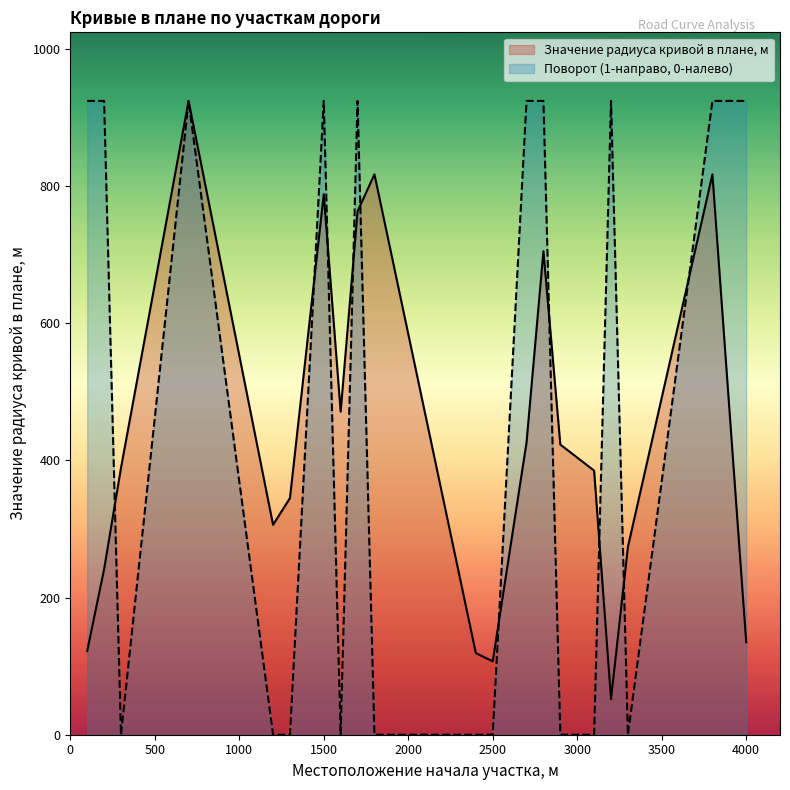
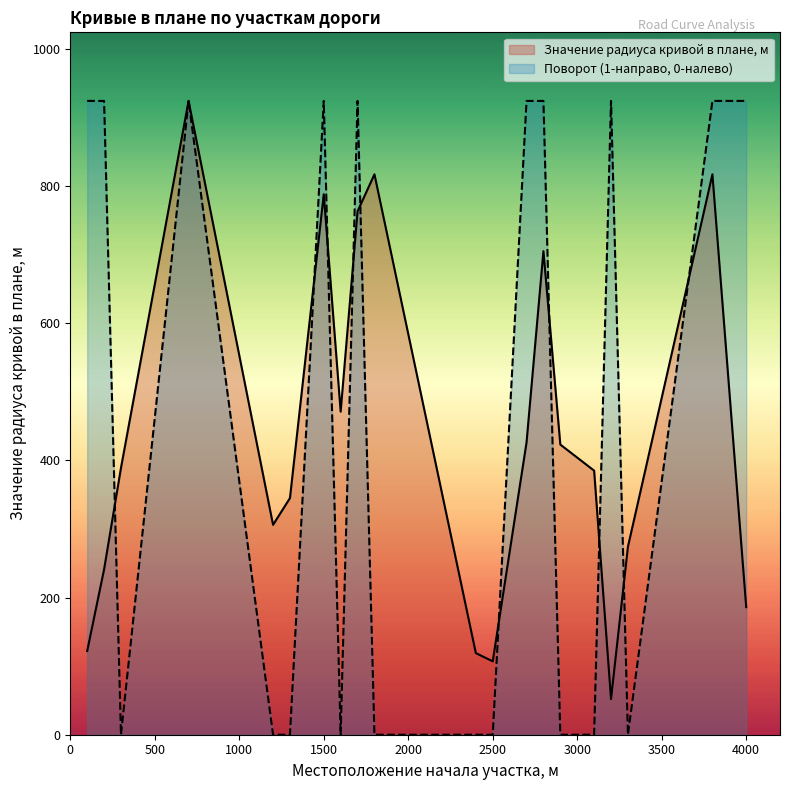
Значение радиуса кривой в плане, м, 4000: 140 -> 190
